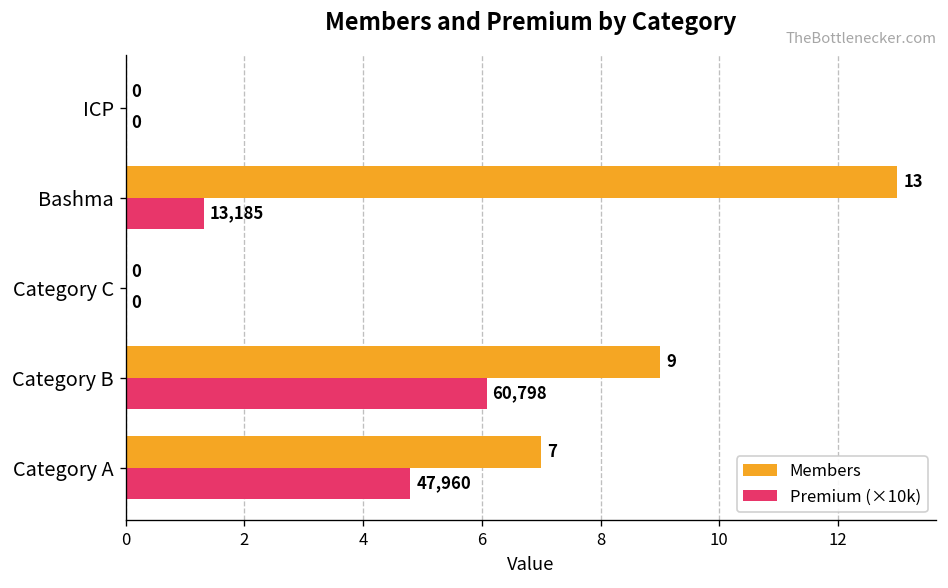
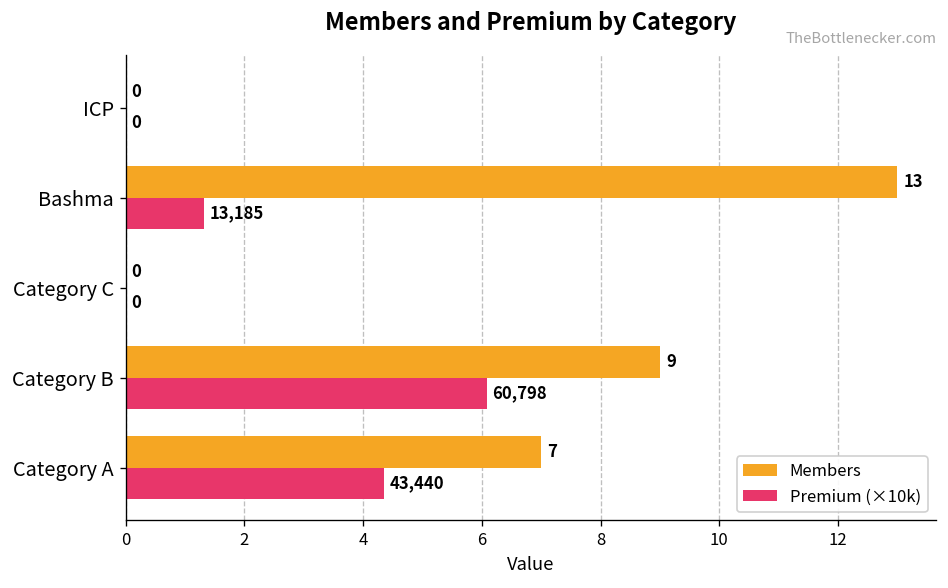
Premium (×10k), Category A: 47,960 -> 43,440
